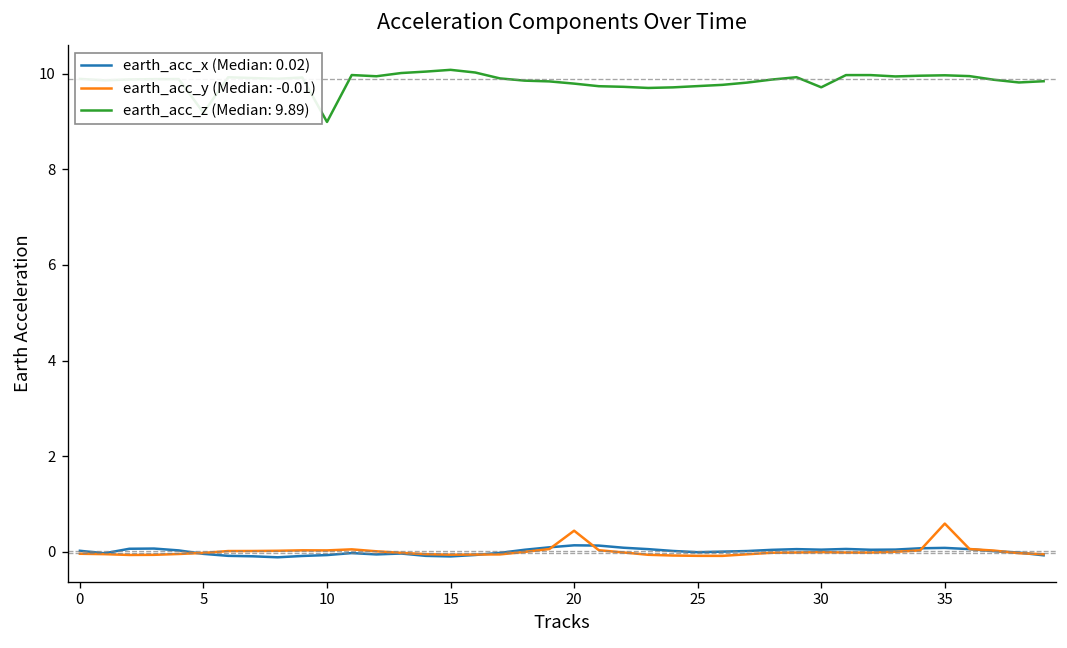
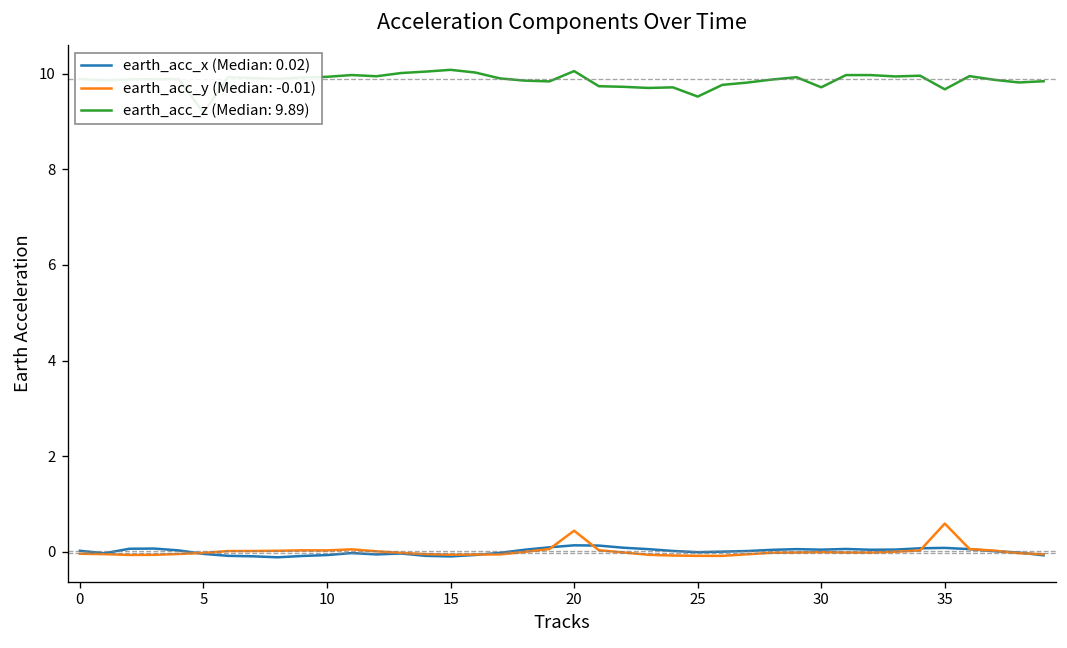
earth_acc_z (Median: 9.89), 10: 9.0 -> 9.9
earth_acc_z (Median: 9.89), 20: 9.8 -> 10.1
earth_acc_z (Median: 9.89), 25: 9.7 -> 9.5
earth_acc_z (Median: 9.89), 35: 10.0 -> 9.7
